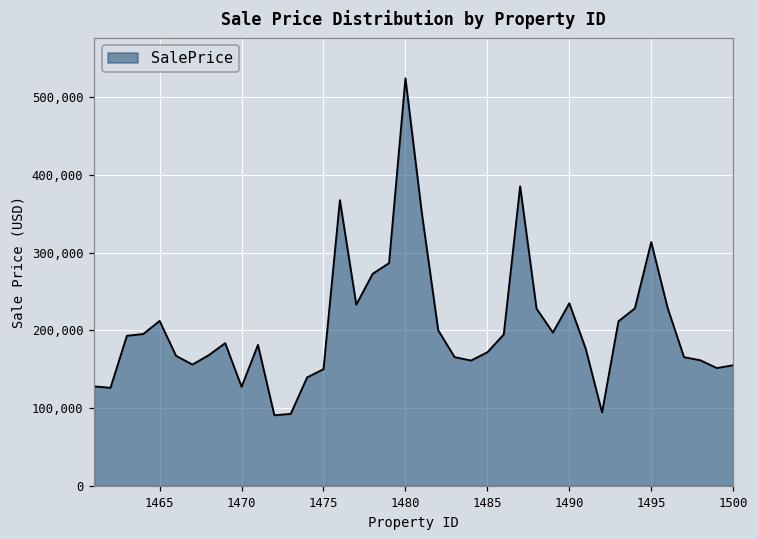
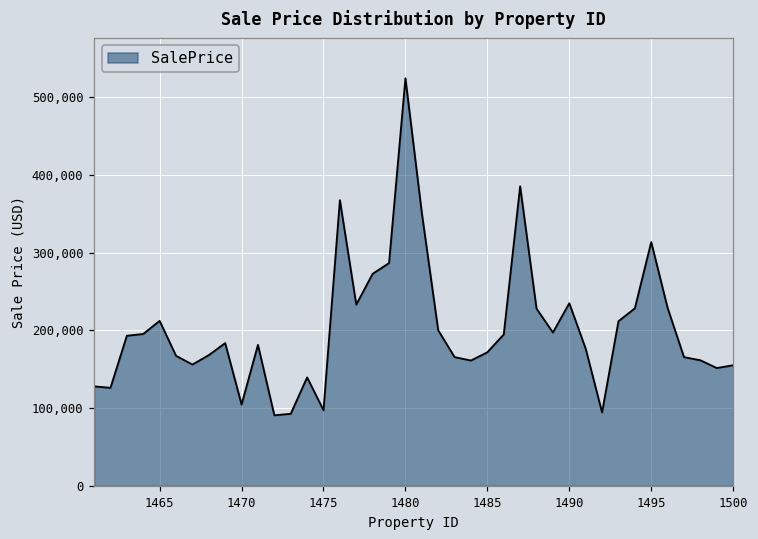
1470: 130,000 -> 100,000
1475: 150,000 -> 100,000
